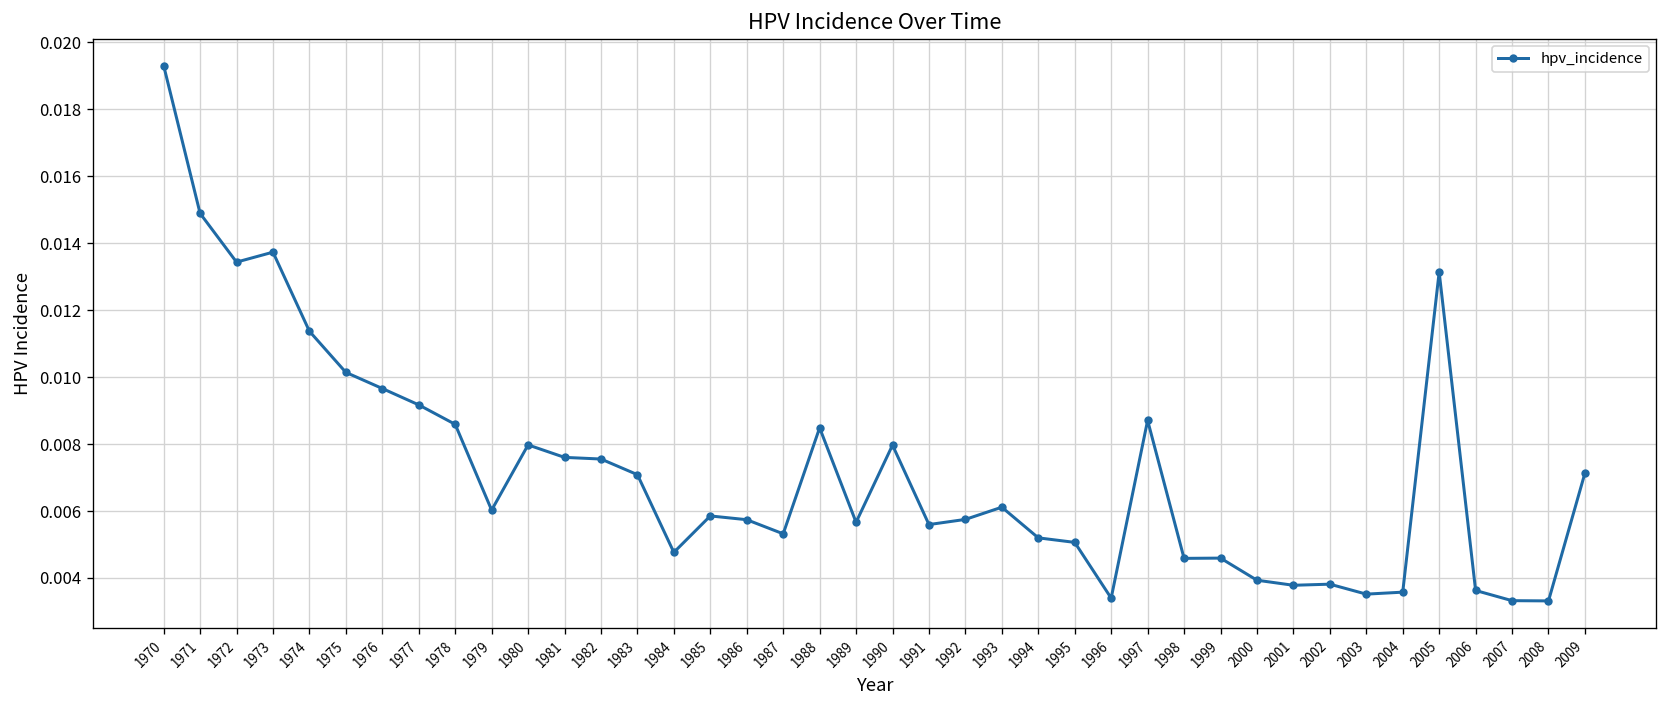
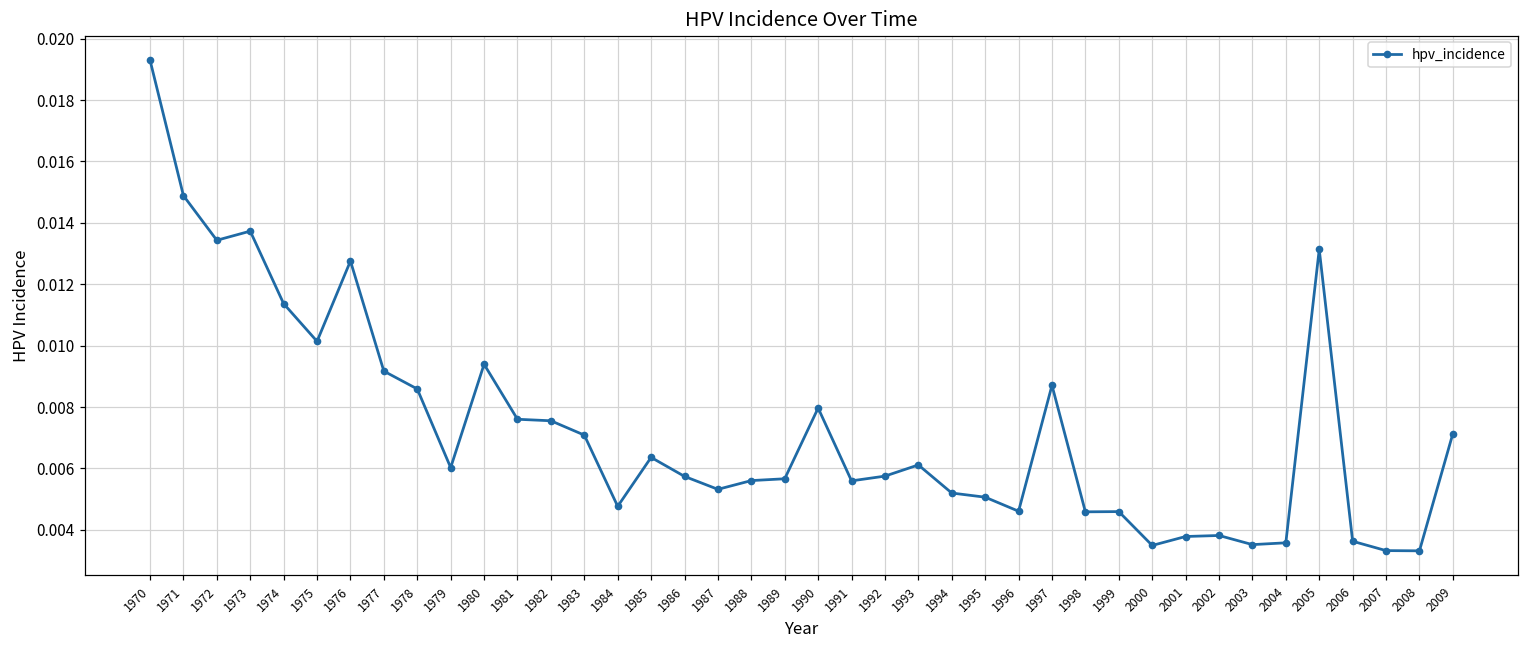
1976: 0.0097 -> 0.0128
1980: 0.0080 -> 0.0094
1985: 0.0059 -> 0.0064
1988: 0.0085 -> 0.0056
1996: 0.0034 -> 0.0046
2000: 0.0039 -> 0.0035
